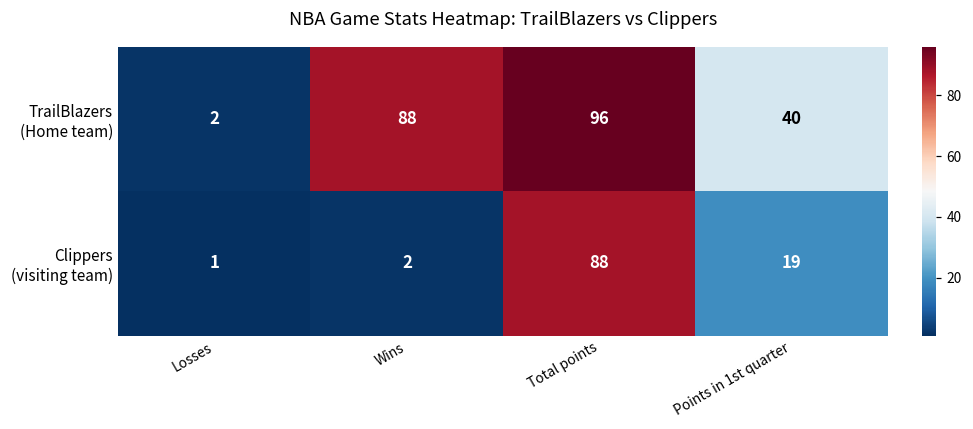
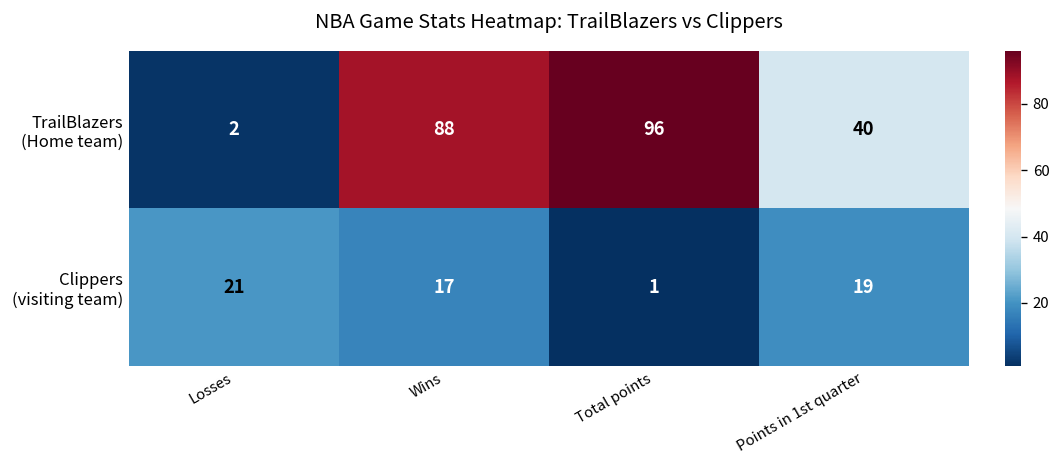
Clippers (visiting team), Losses: 1 -> 21
Clippers (visiting team), Wins: 2 -> 17
Clippers (visiting team), Total points: 88 -> 1
